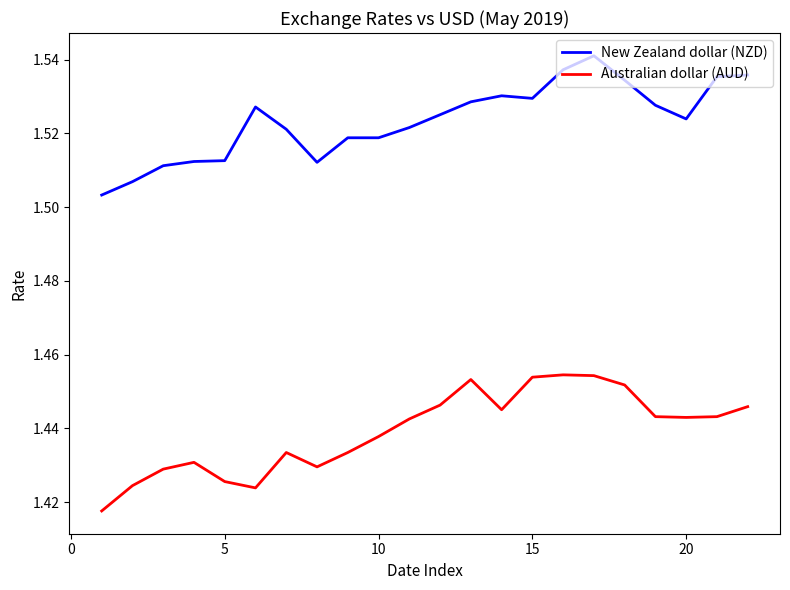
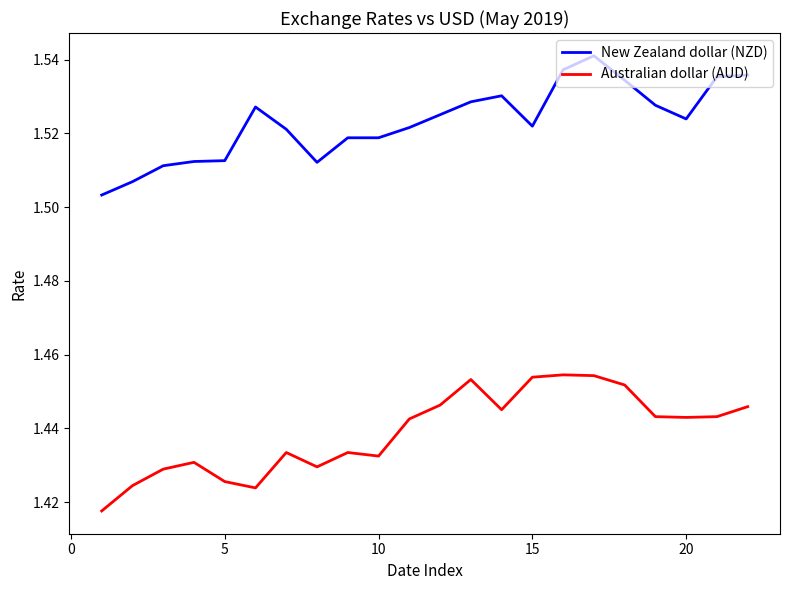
Australian dollar (AUD), 10: 1.438 -> 1.433
New Zealand dollar (NZD), 15: 1.530 -> 1.522
